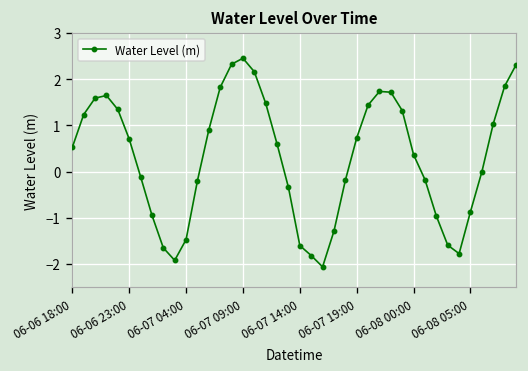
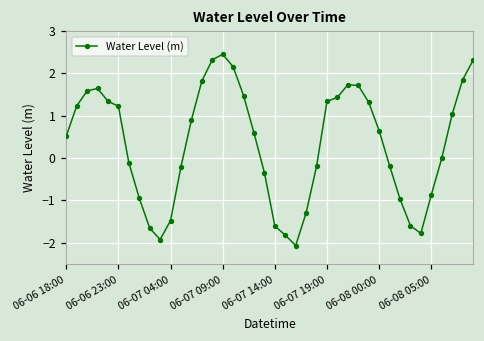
06-06 23:00: 0.7 -> 1.2
06-07 19:00: 0.7 -> 1.3
06-08 00:00: 0.4 -> 0.6
